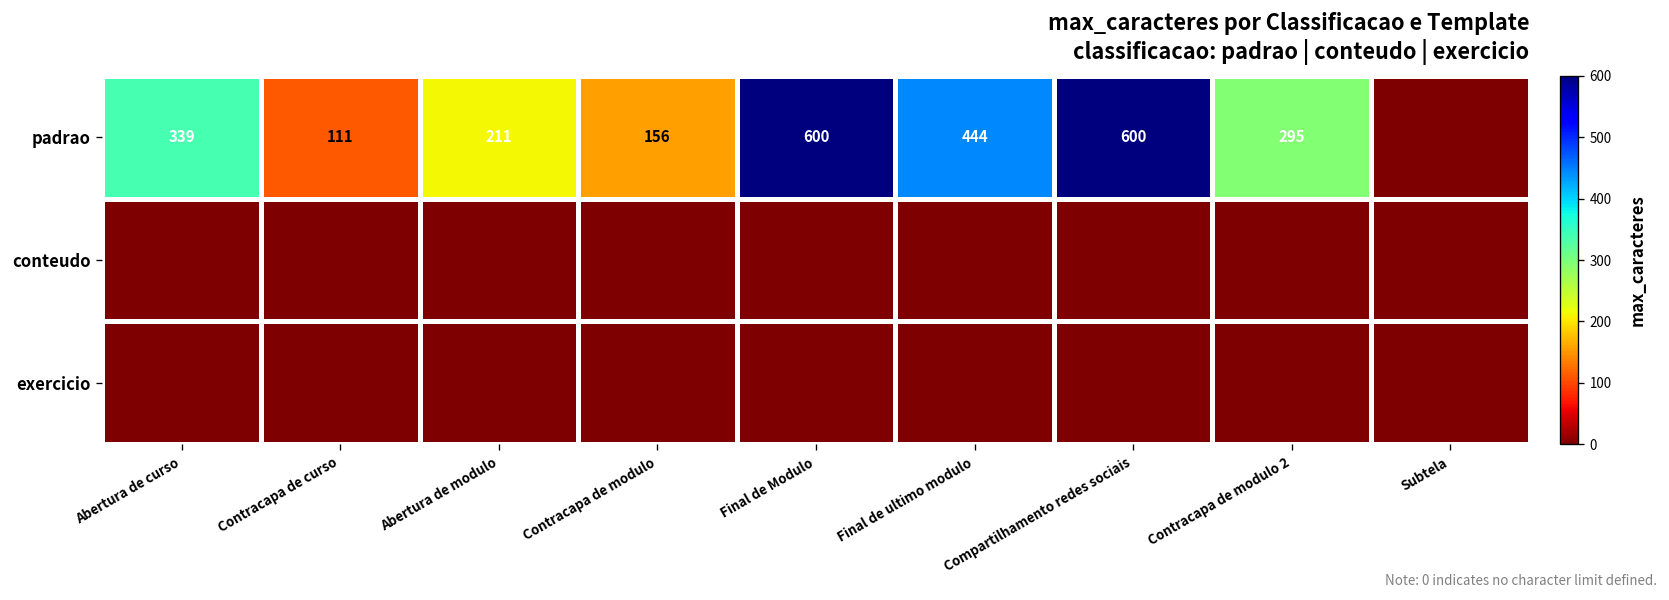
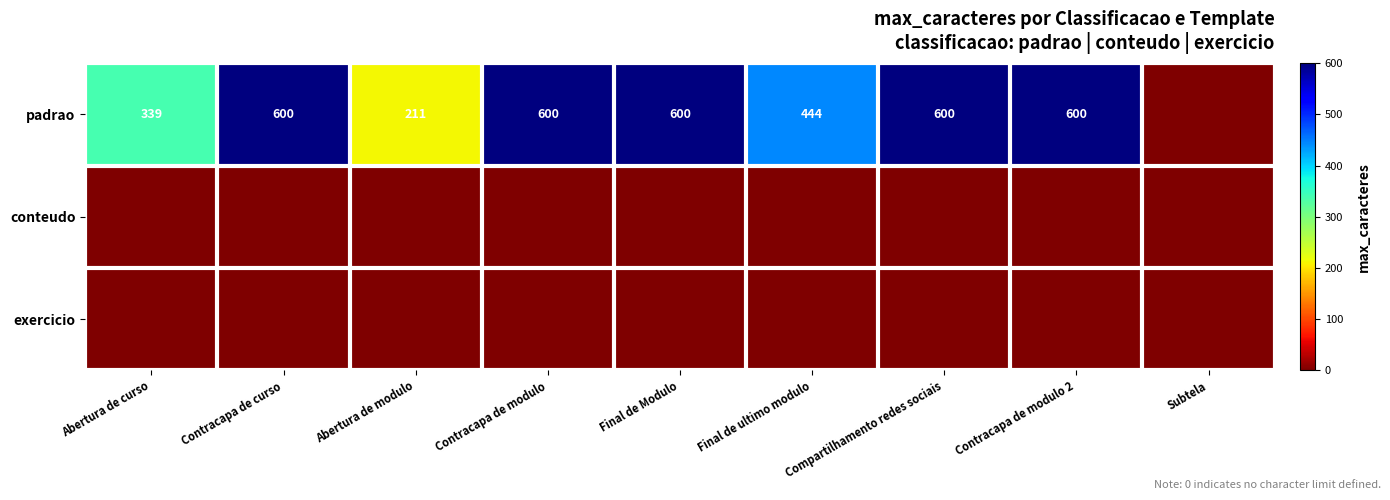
padrao, Contracapa de curso: 111 -> 600
padrao, Contracapa de modulo: 156 -> 600
padrao, Contracapa de modulo 2: 295 -> 600
